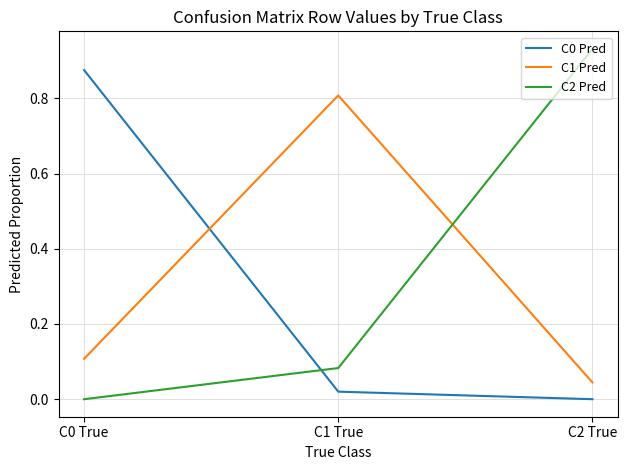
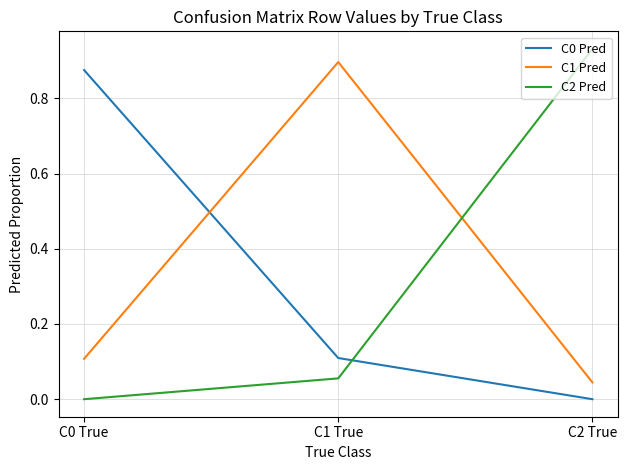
C0 Pred, C1 True: 0.02 -> 0.11
C1 Pred, C1 True: 0.81 -> 0.90
C2 Pred, C1 True: 0.08 -> 0.06
